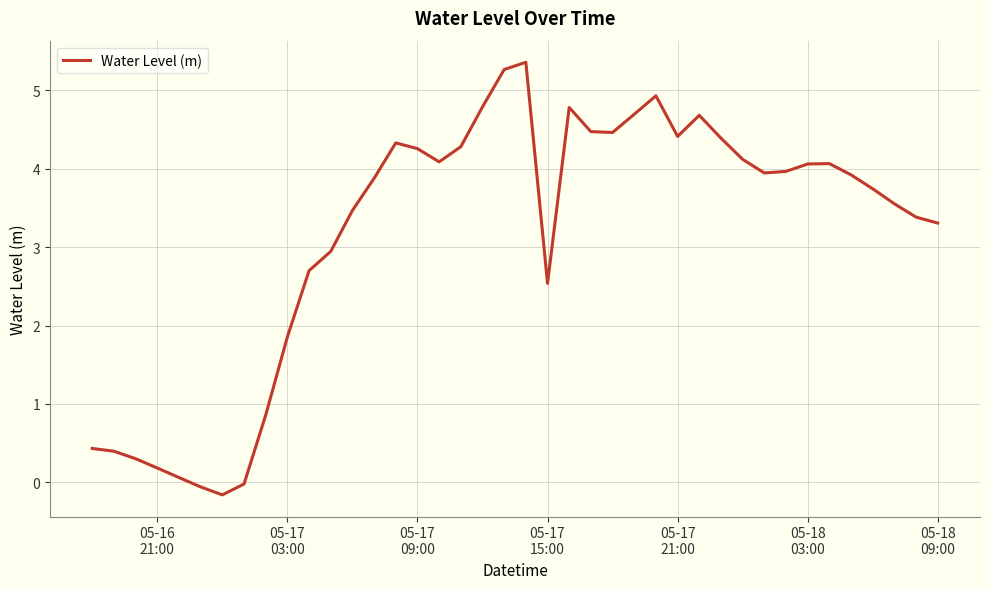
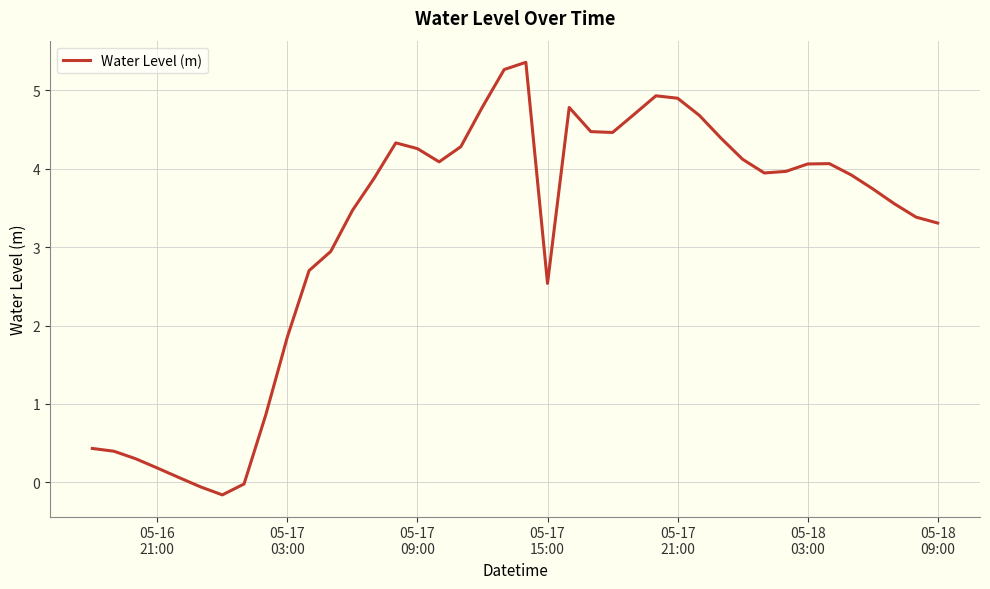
05-17 21:00: 4.4 -> 4.9
